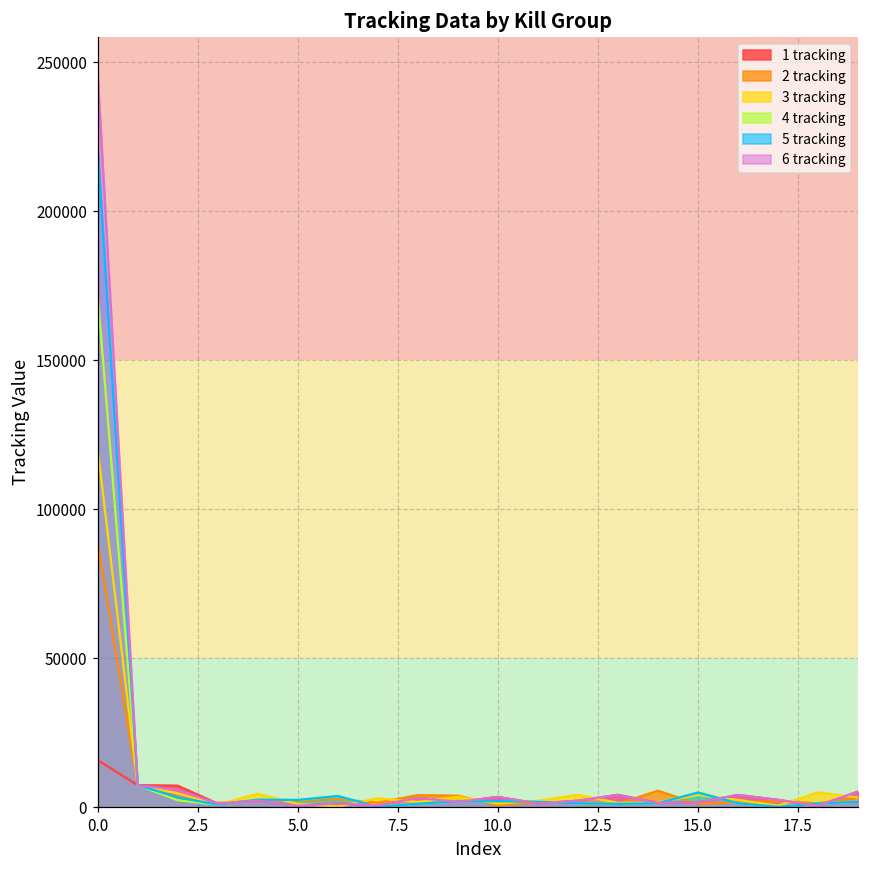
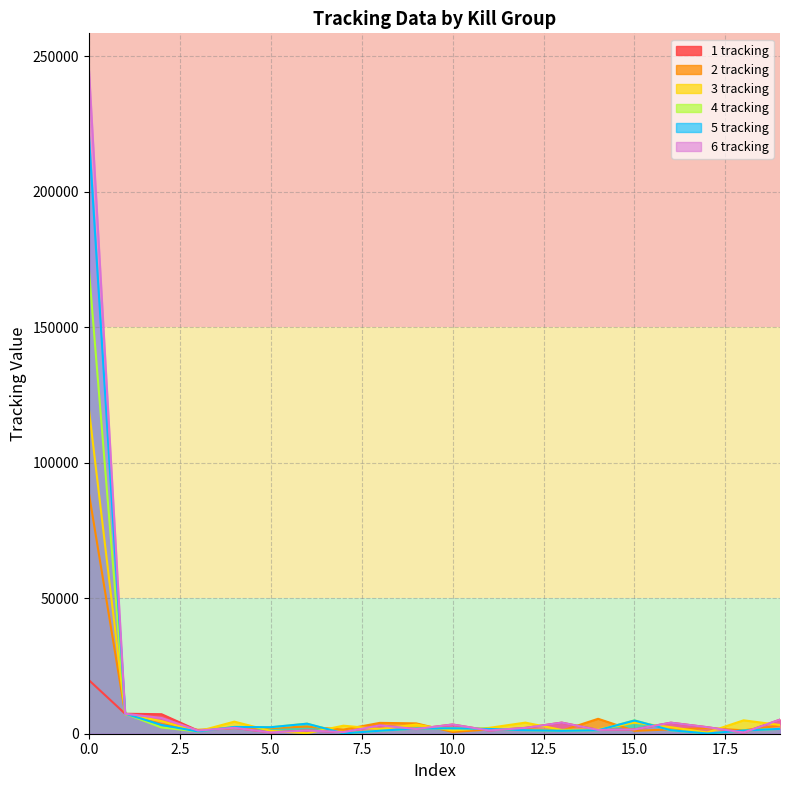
1 tracking, 0.0: 16000 -> 20000
